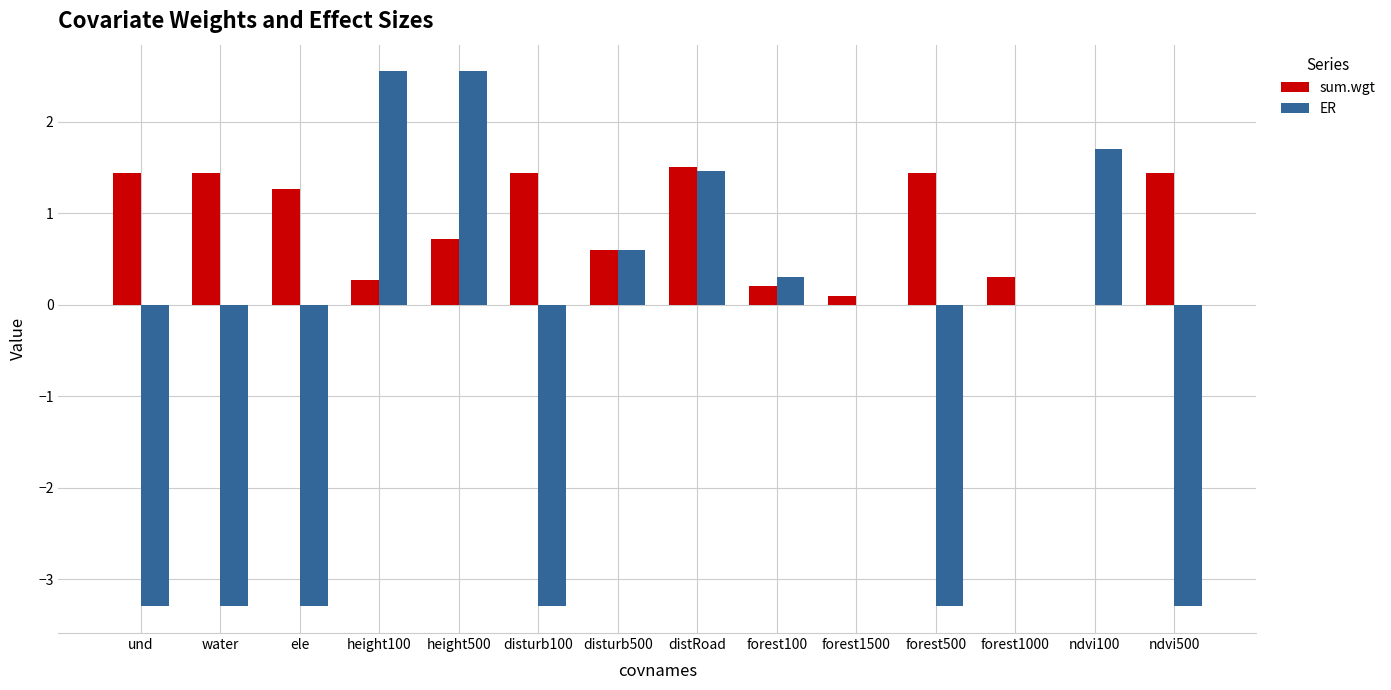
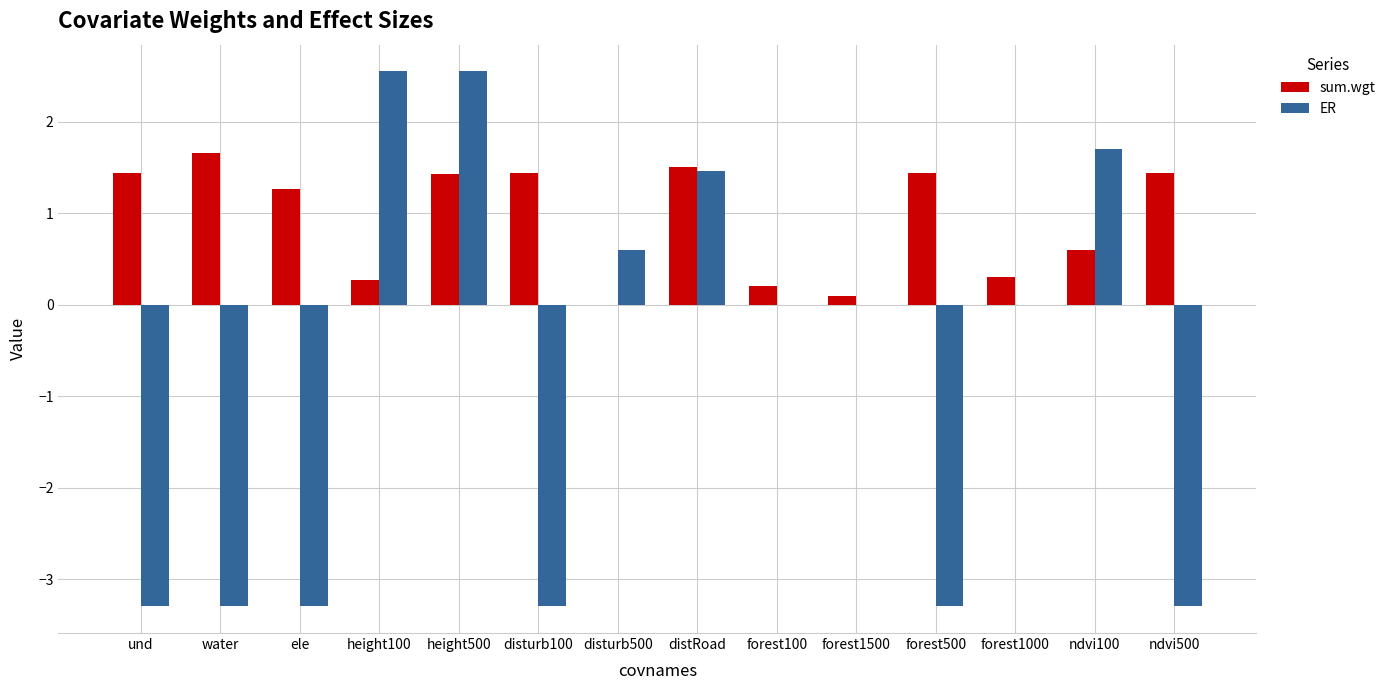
sum.wgt, water: 1.4 -> 1.7
sum.wgt, height500: 0.7 -> 1.4
sum.wgt, disturb500: 0.6 -> 0.0
ER, forest100: 0.3 -> 0.0
sum.wgt, ndvi100: 0.0 -> 0.6
